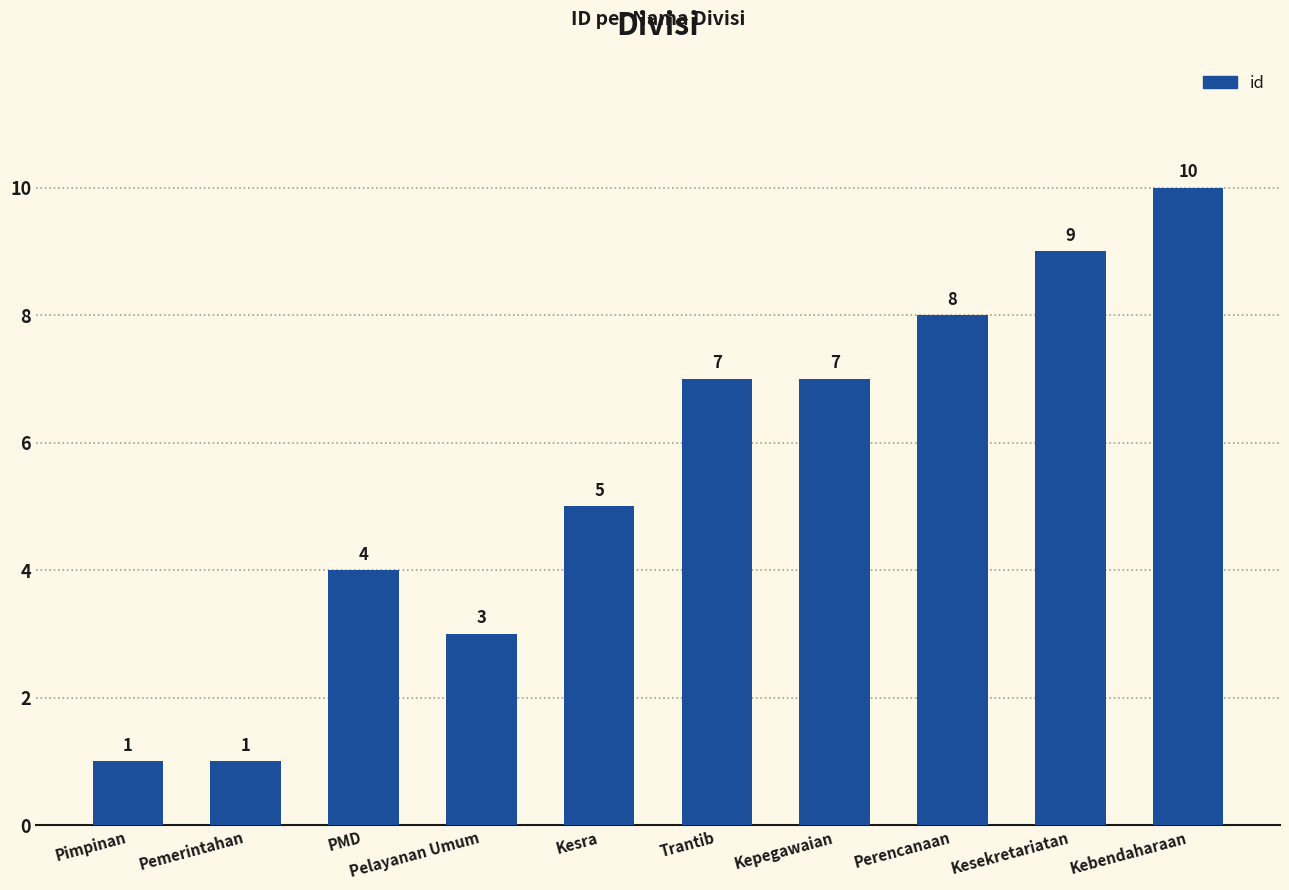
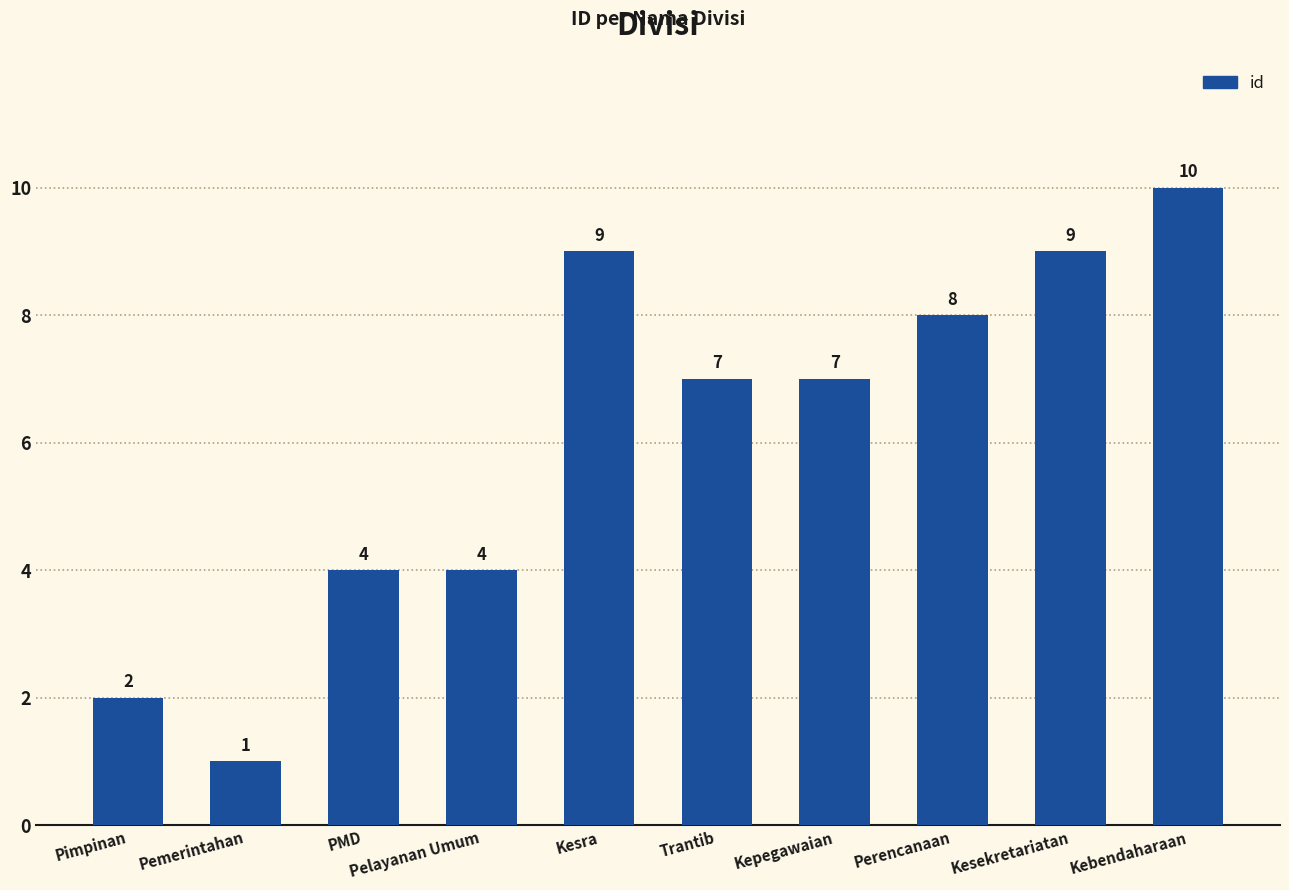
Pimpinan: 1 -> 2
Pelayanan Umum: 3 -> 4
Kesra: 5 -> 9
